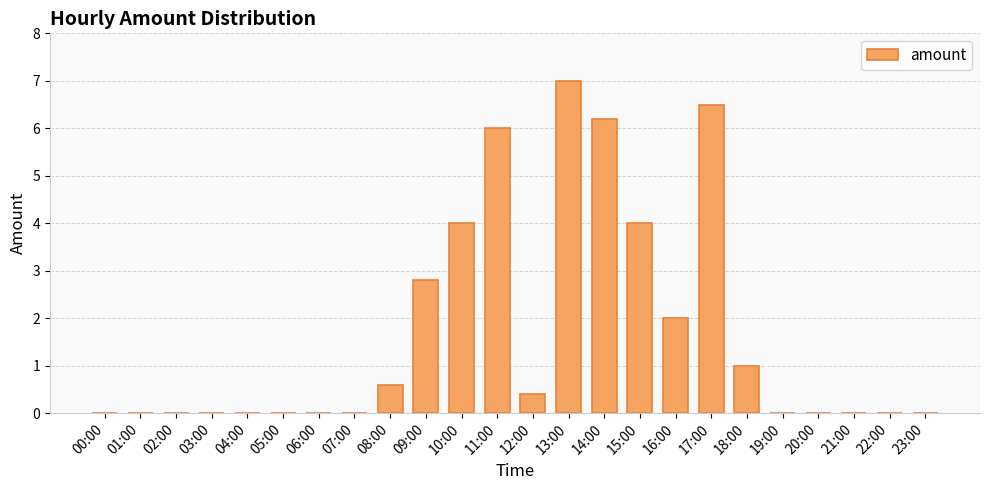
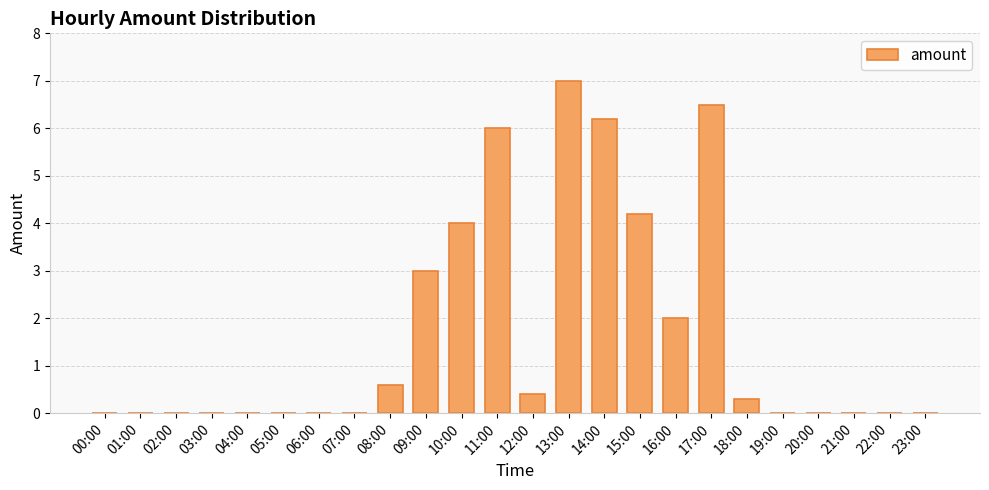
09:00: 2.8 -> 3.0
15:00: 4.0 -> 4.2
18:00: 1.0 -> 0.3
